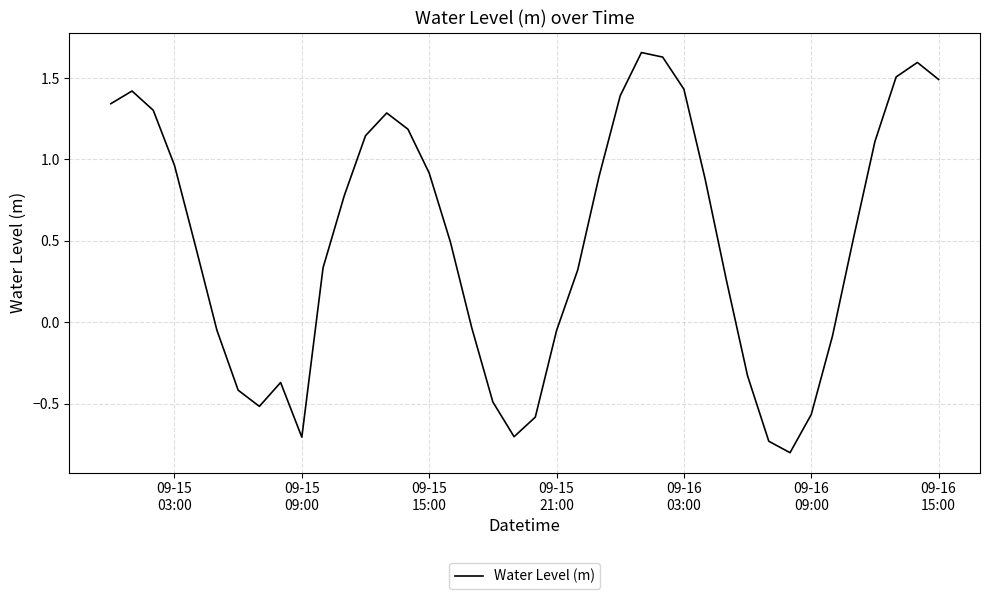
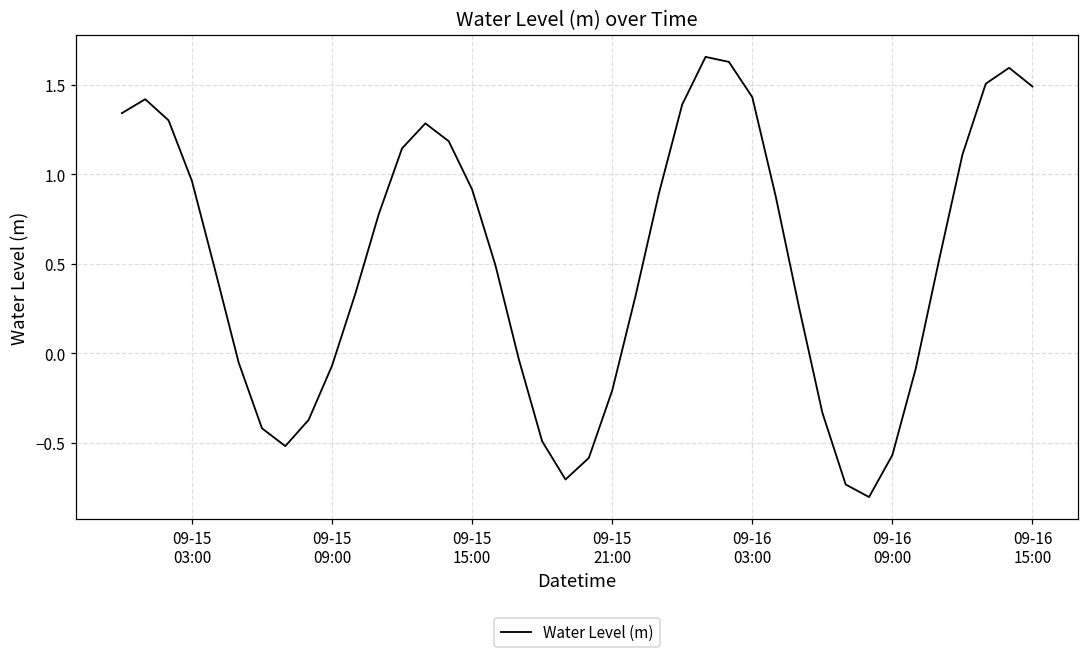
09-15 09:00: -0.71 -> -0.07
09-15 21:00: -0.05 -> -0.21
